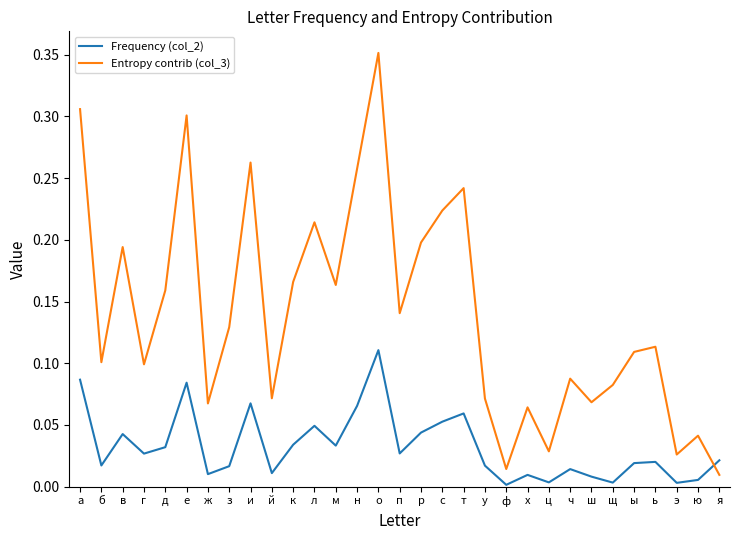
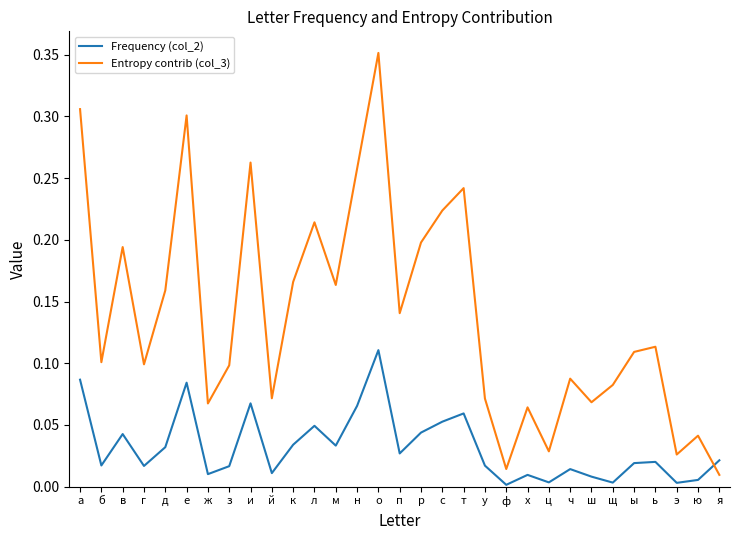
Frequency (col_2), г: 0.027 -> 0.017
Entropy contrib (col_3), з: 0.129 -> 0.098
